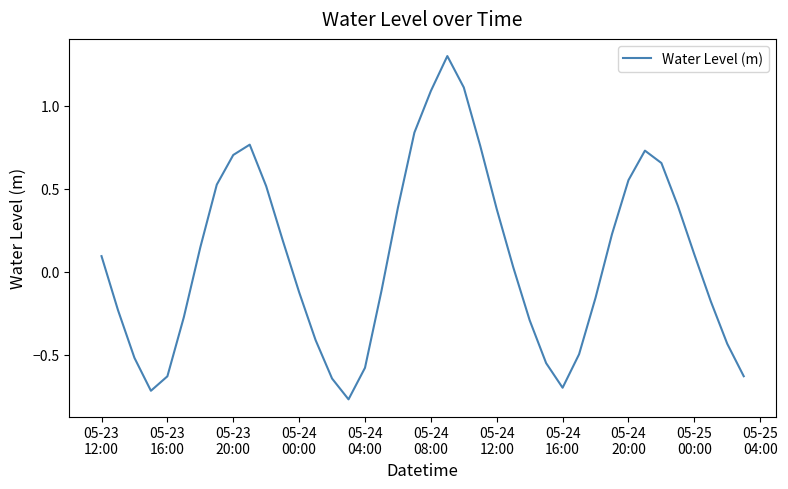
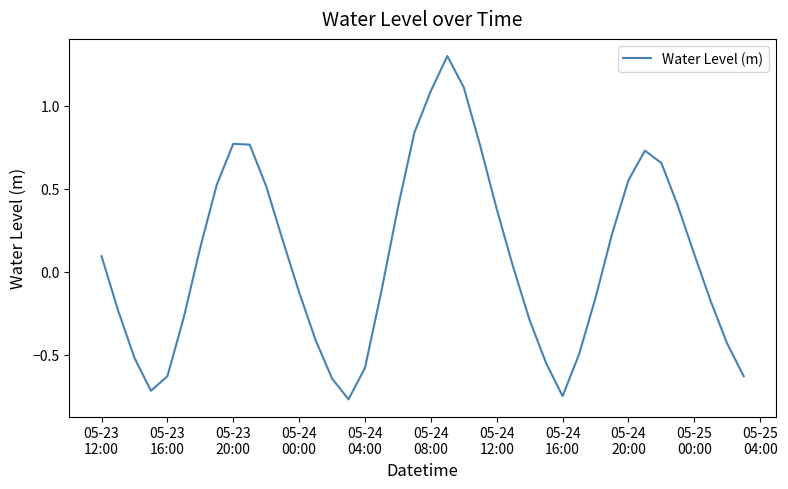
05-23 20:00: 0.70 -> 0.77
05-24 16:00: -0.70 -> -0.75
